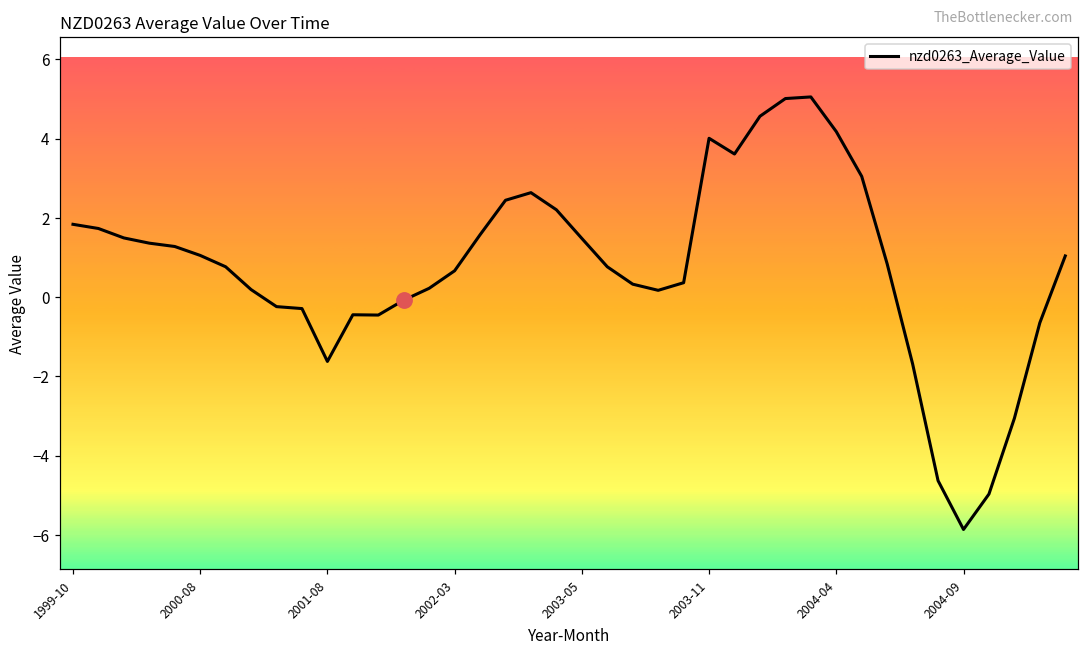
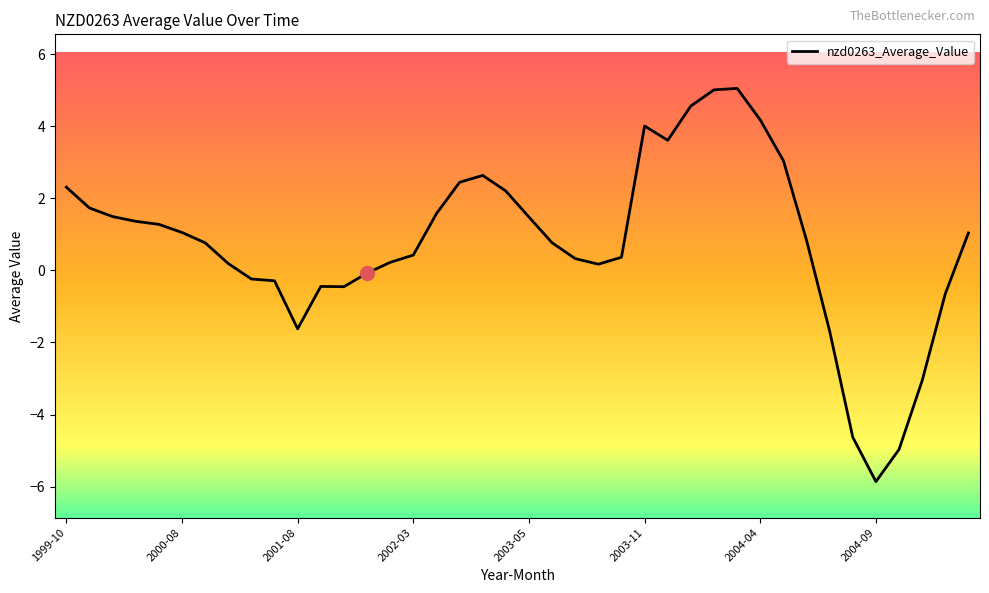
nzd0263_Average_Value, 1999-10: 1.8 -> 2.3
nzd0263_Average_Value, 2002-03: 0.7 -> 0.4
